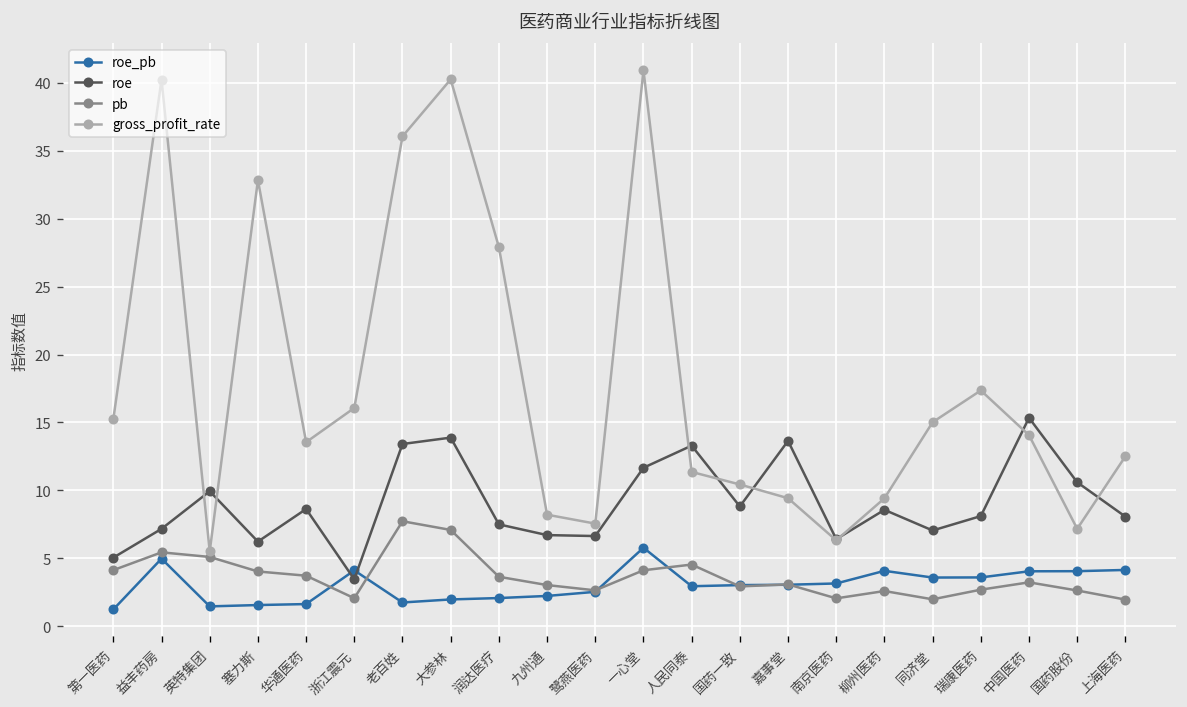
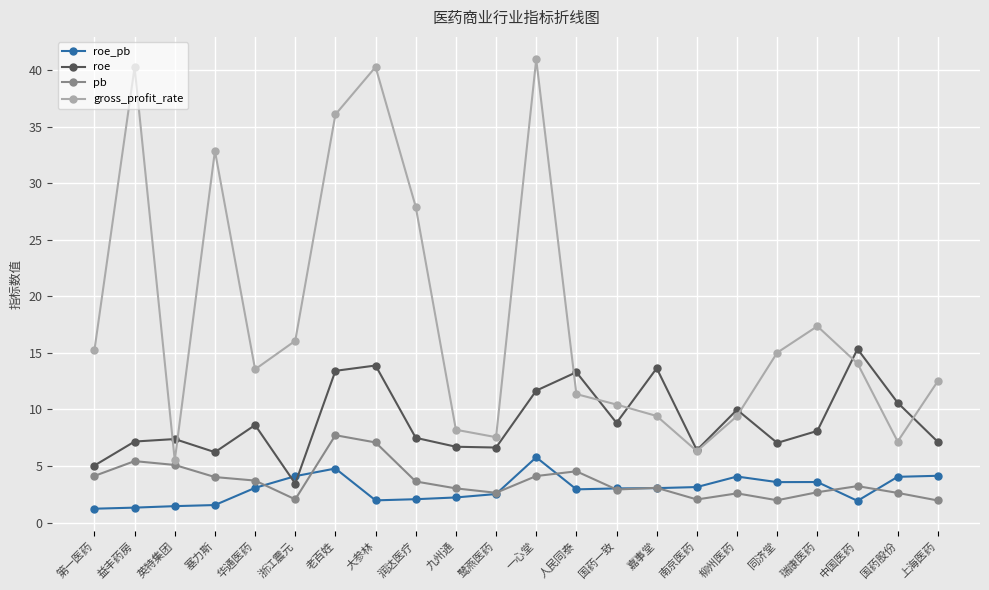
roe_pb, 益丰药房: 5.0 -> 1.3
roe, 英特集团: 9.9 -> 7.4
roe_pb, 华通医药: 1.6 -> 3.1
roe_pb, 老百姓: 1.7 -> 4.8
roe, 柳州医药: 8.6 -> 10.0
roe_pb, 中国医药: 4.0 -> 1.9
roe, 上海医药: 8.1 -> 7.1
